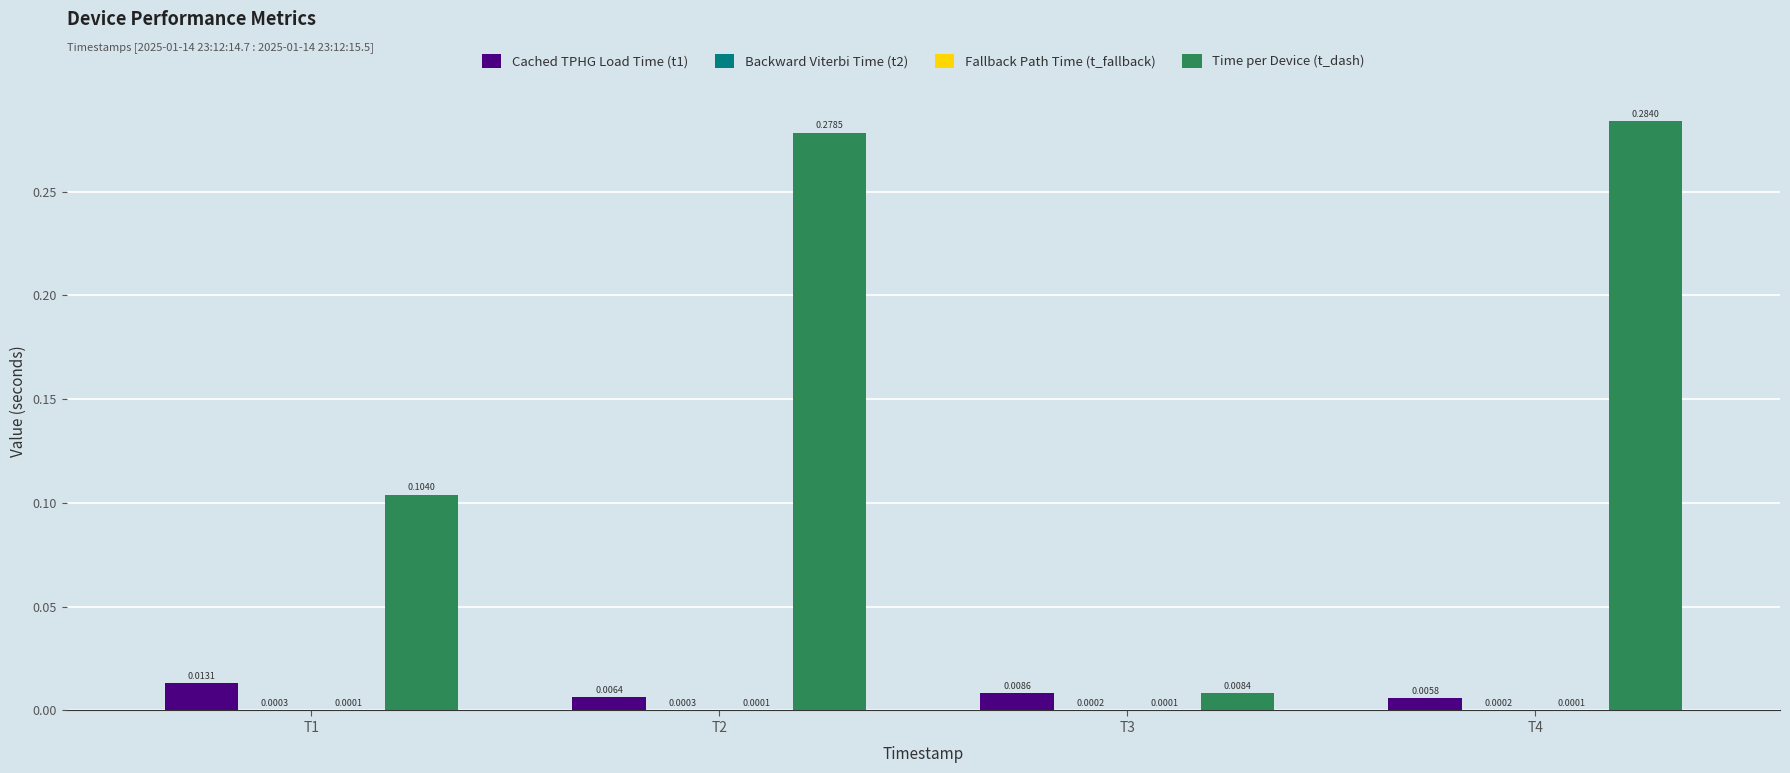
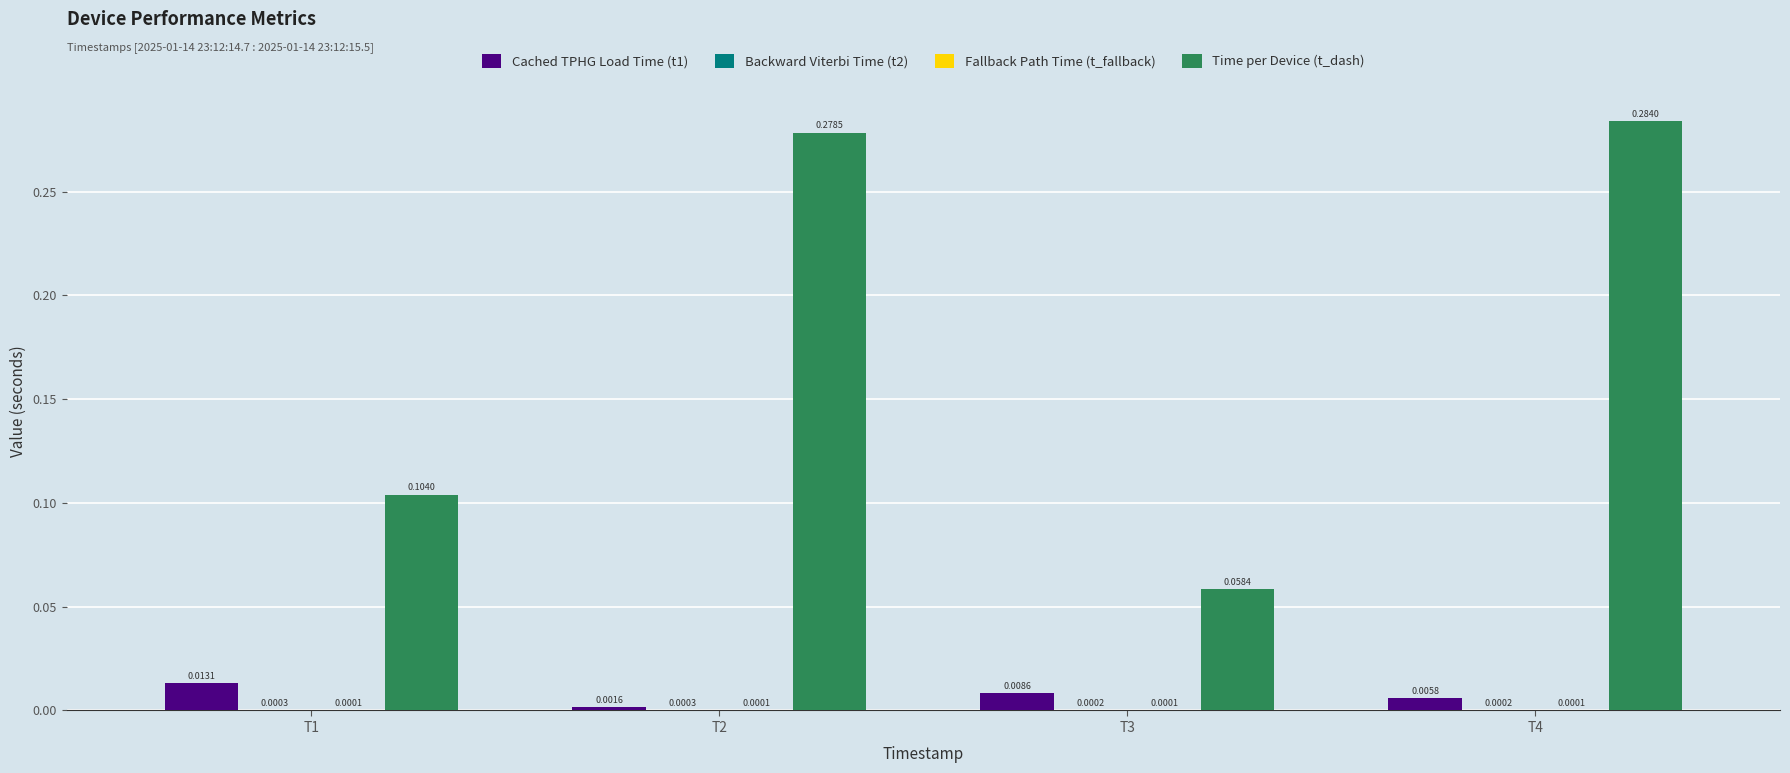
Cached TPHG Load Time (t1), T2: 0.0064 -> 0.0016
Time per Device (t_dash), T3: 0.0084 -> 0.0584
